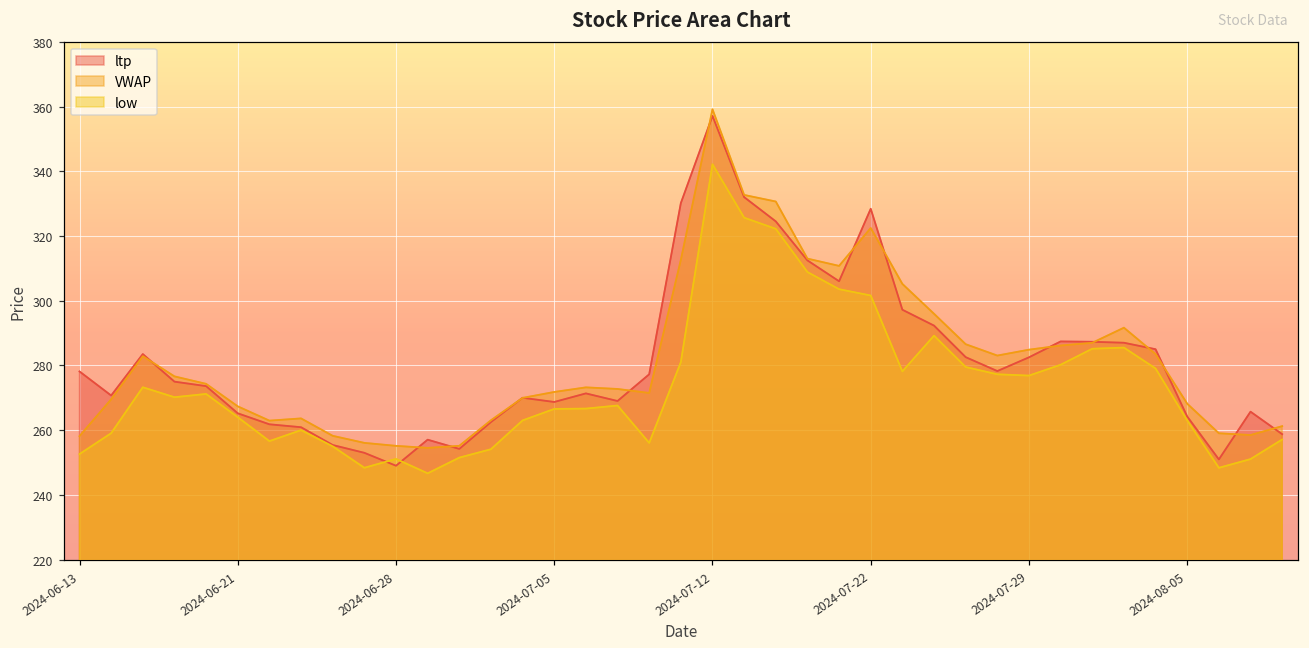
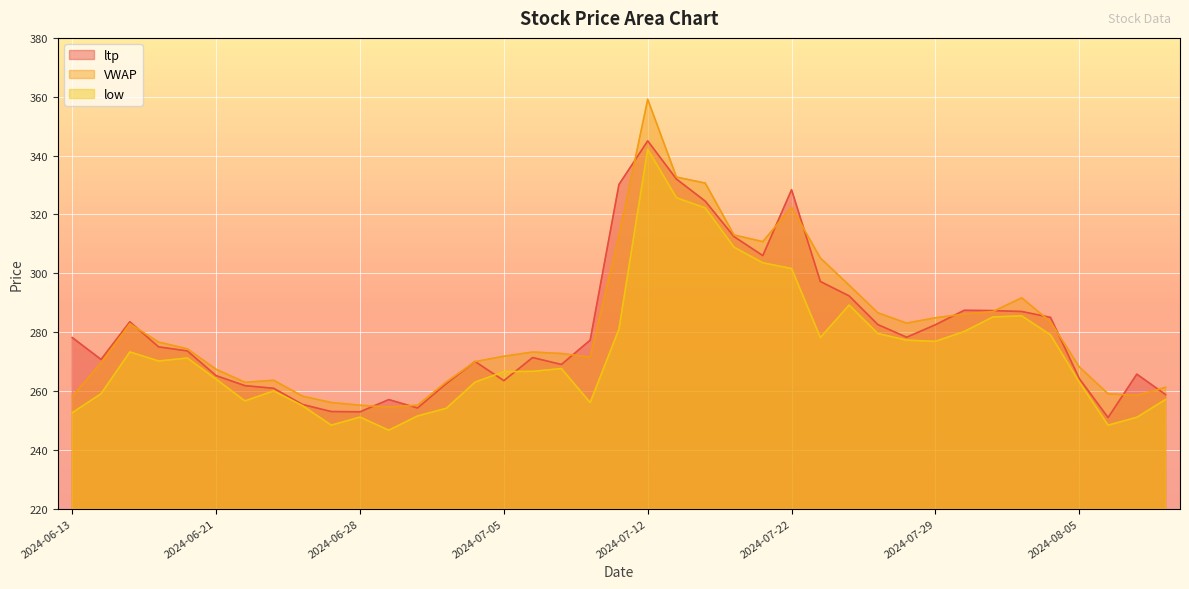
ltp, 2024-06-28: 249 -> 253
ltp, 2024-07-05: 269 -> 264
ltp, 2024-07-12: 357 -> 345
